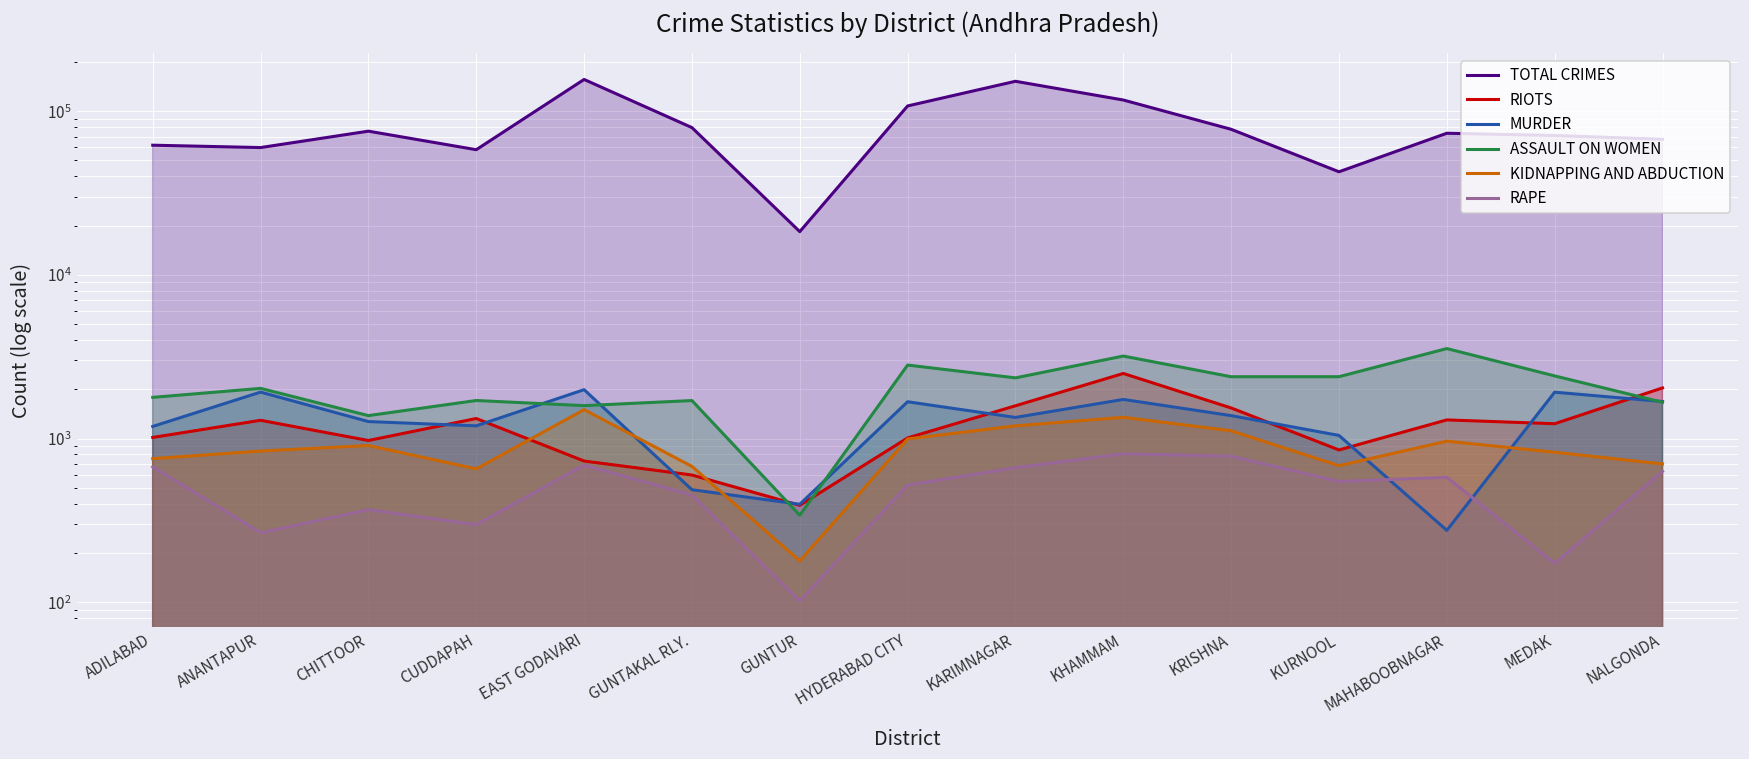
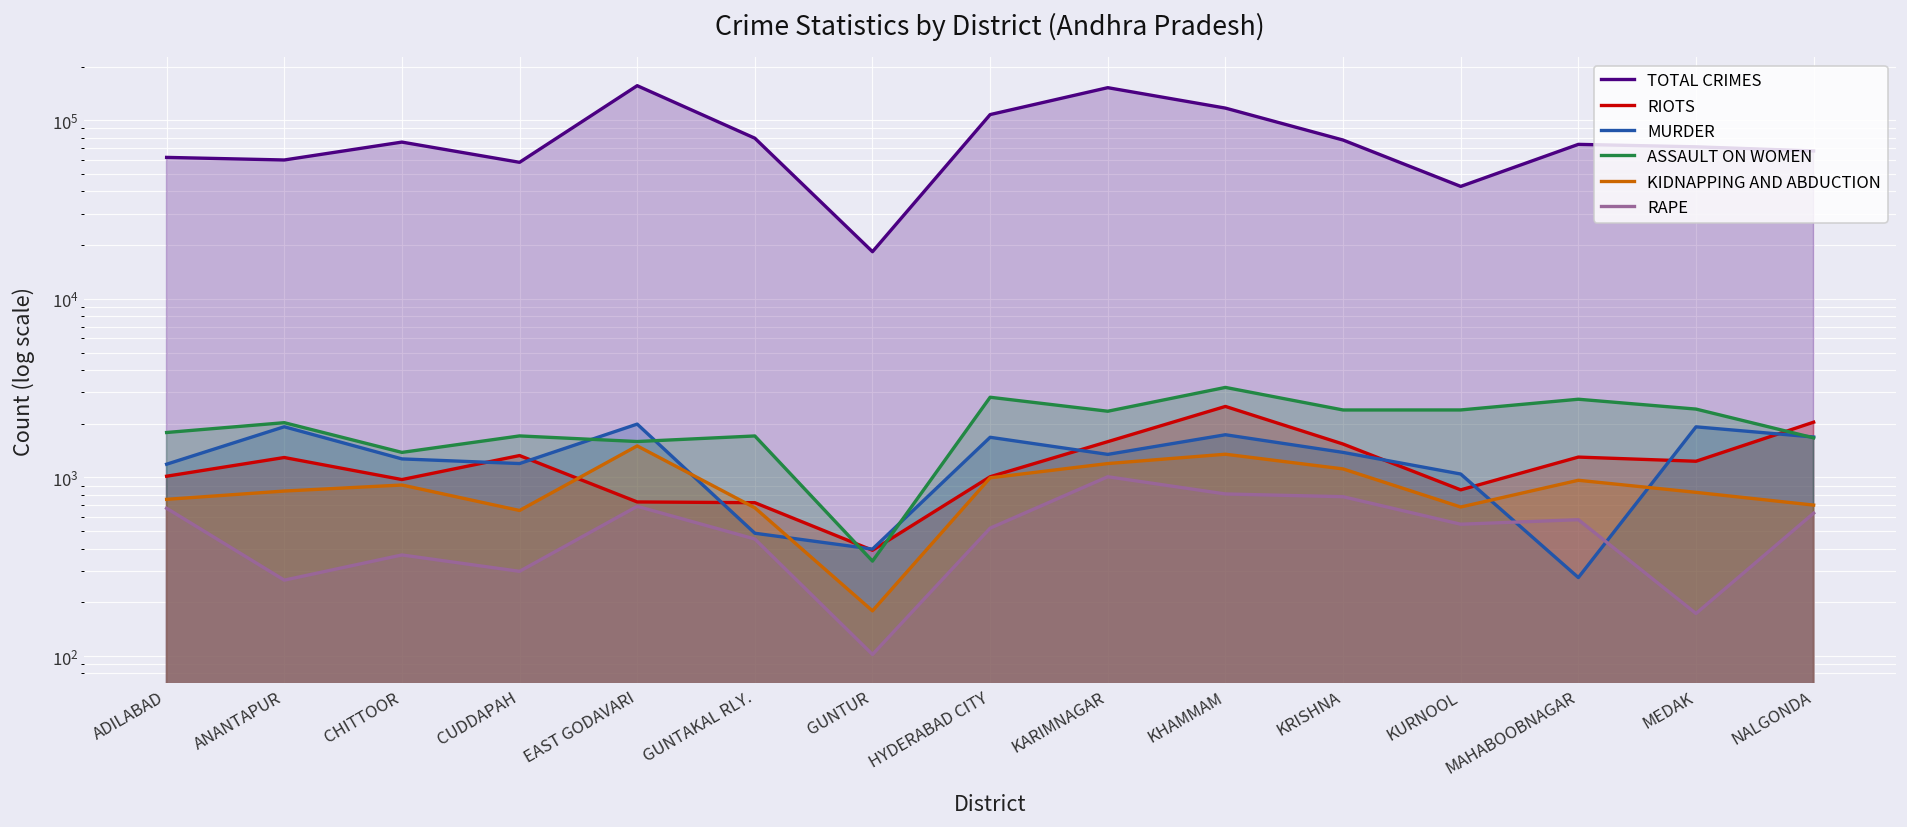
RIOTS, GUNTAKAL RLY.: 600 -> 700
RAPE, KARIMNAGAR: 700 -> 1000
ASSAULT ON WOMEN, MAHABOOBNAGAR: 3500 -> 2700
